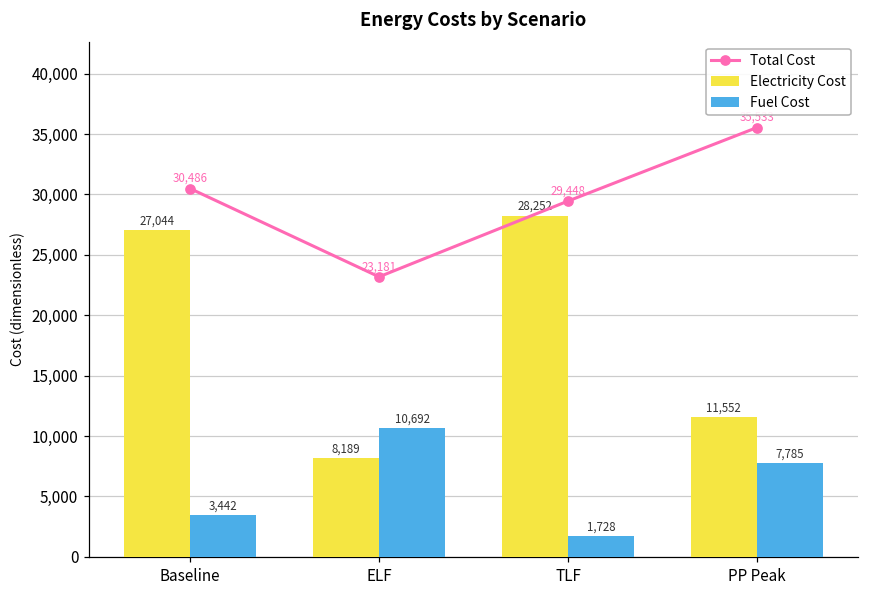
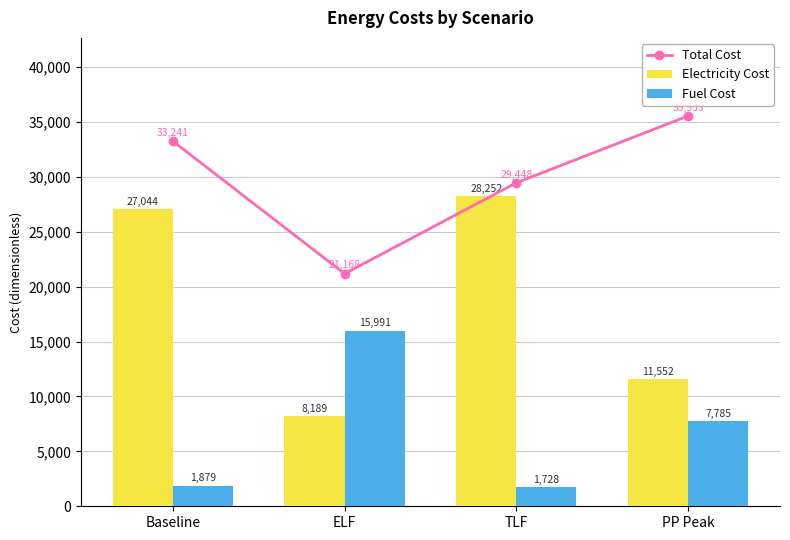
Total Cost, Baseline: 30,486 -> 33,241
Fuel Cost, Baseline: 3,442 -> 1,879
Total Cost, ELF: 23,181 -> 21,168
Fuel Cost, ELF: 10,692 -> 15,991
